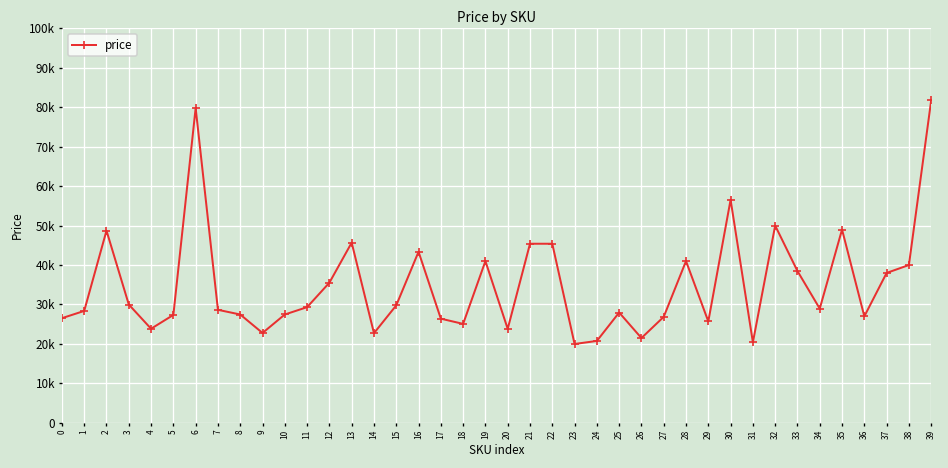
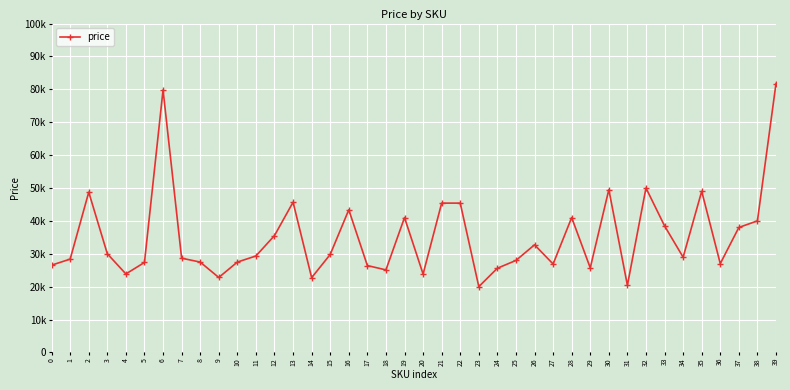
24: 21000 -> 26000
26: 21000 -> 33000
30: 57000 -> 50000
